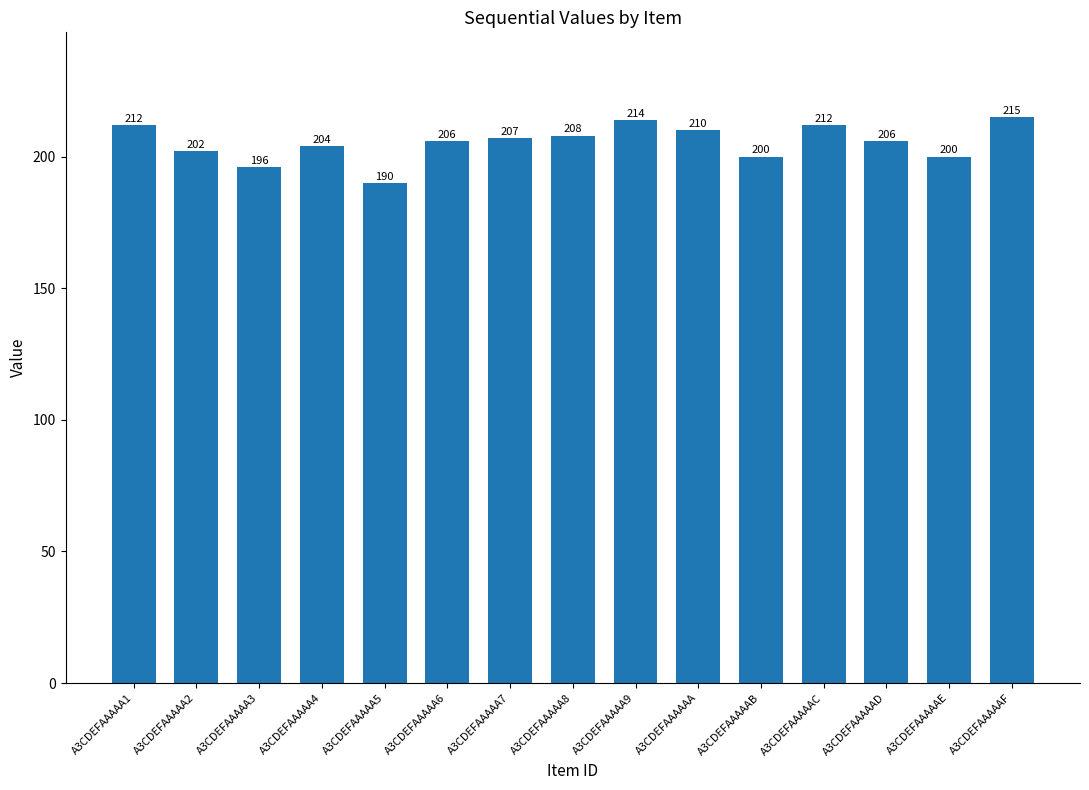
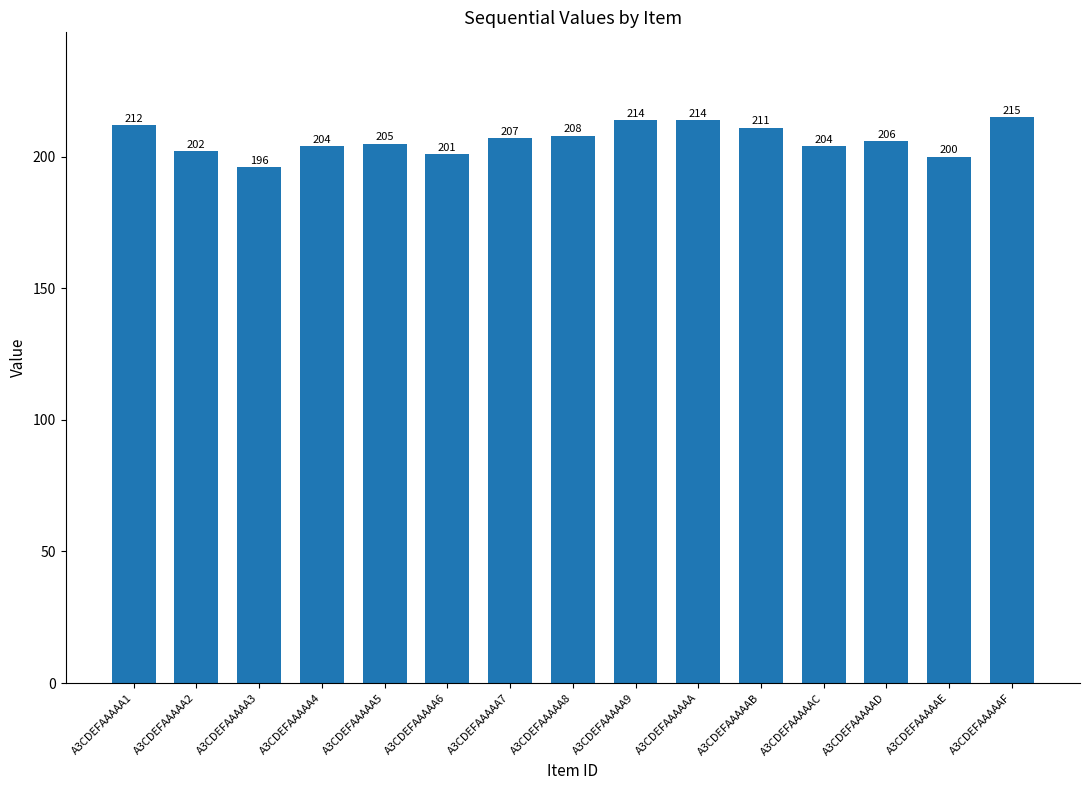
A3CDEFAAAAA5: 190 -> 205
A3CDEFAAAAA6: 206 -> 201
A3CDEFAAAAAA: 210 -> 214
A3CDEFAAAAAB: 200 -> 211
A3CDEFAAAAAC: 212 -> 204
